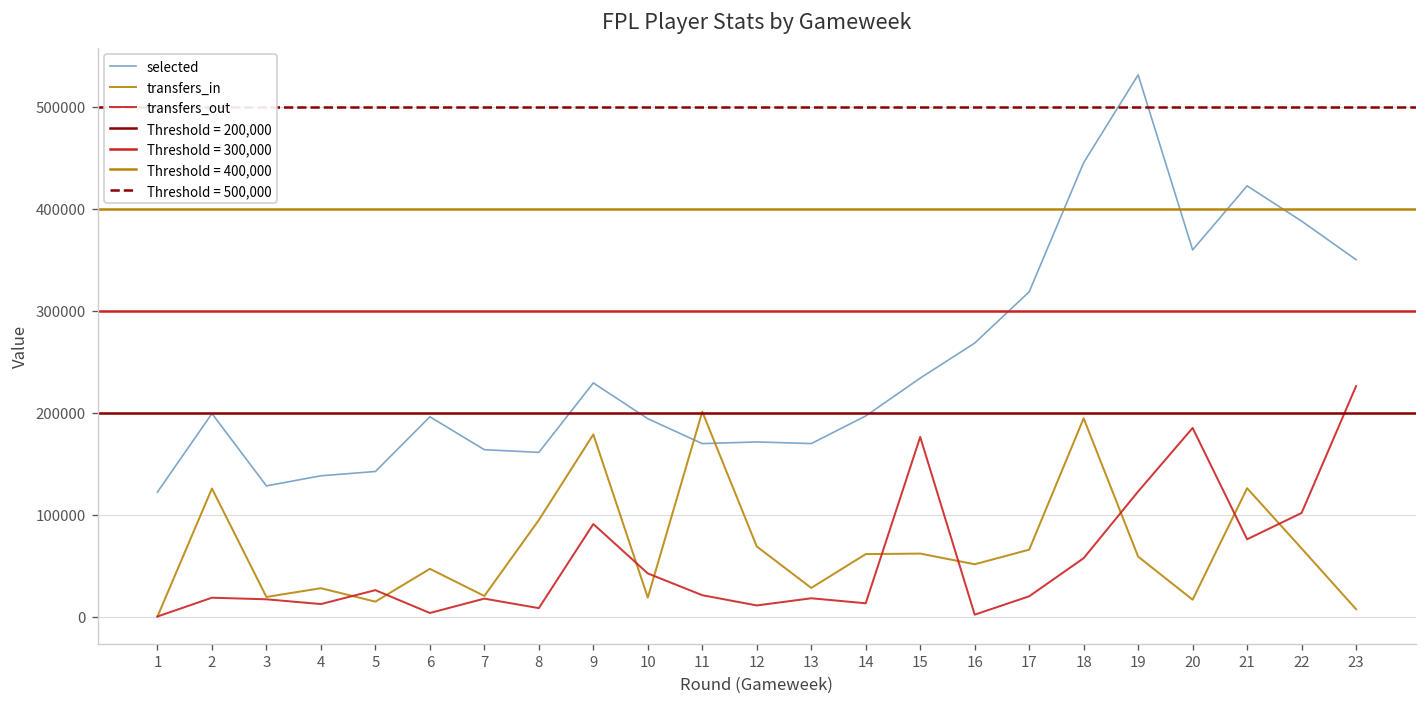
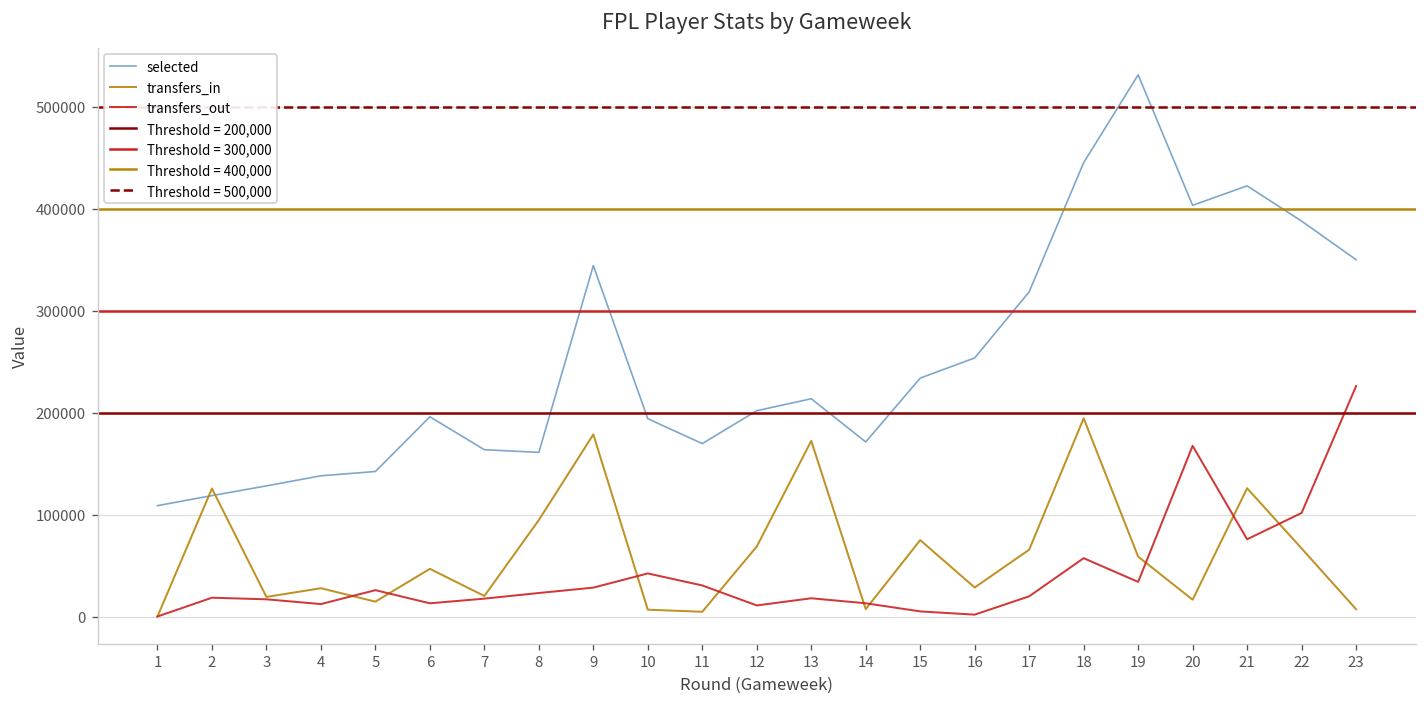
selected, 1: 120000 -> 110000
selected, 2: 200000 -> 120000
transfers_out, 6: 0 -> 10000
transfers_out, 8: 10000 -> 20000
selected, 9: 230000 -> 340000
transfers_out, 9: 90000 -> 30000
transfers_in, 10: 20000 -> 10000
transfers_in, 11: 200000 -> 0
transfers_out, 11: 20000 -> 30000
selected, 12: 170000 -> 200000
selected, 13: 170000 -> 210000
transfers_in, 13: 30000 -> 170000
selected, 14: 200000 -> 170000
transfers_in, 14: 60000 -> 10000
transfers_in, 15: 60000 -> 70000
transfers_out, 15: 180000 -> 10000
selected, 16: 270000 -> 250000
transfers_in, 16: 50000 -> 30000
transfers_out, 19: 120000 -> 30000
selected, 20: 360000 -> 400000
transfers_out, 20: 180000 -> 170000
